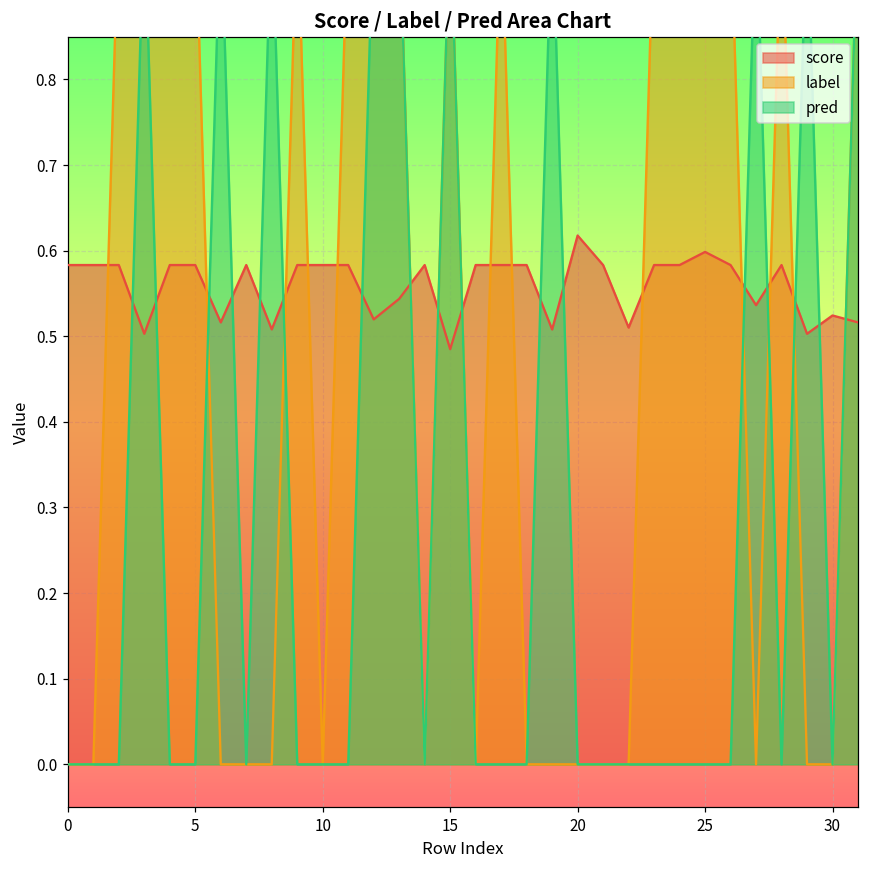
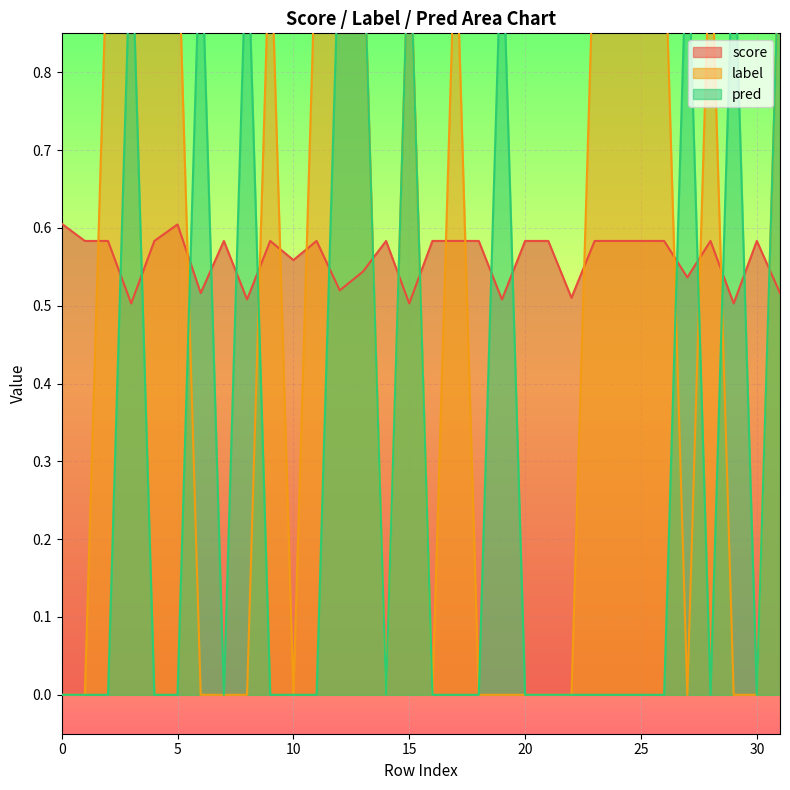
score, 0: 0.58 -> 0.61
score, 5: 0.58 -> 0.60
score, 10: 0.58 -> 0.56
score, 15: 0.48 -> 0.50
score, 20: 0.62 -> 0.58
score, 25: 0.60 -> 0.58
score, 30: 0.52 -> 0.58
